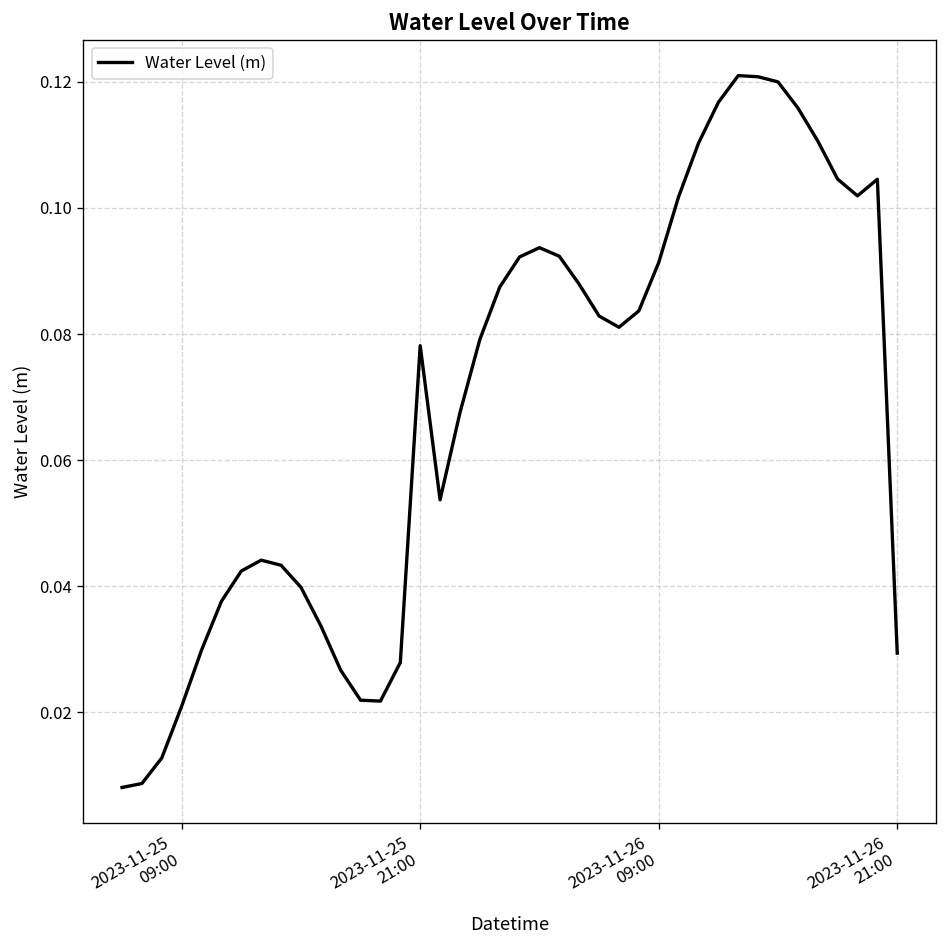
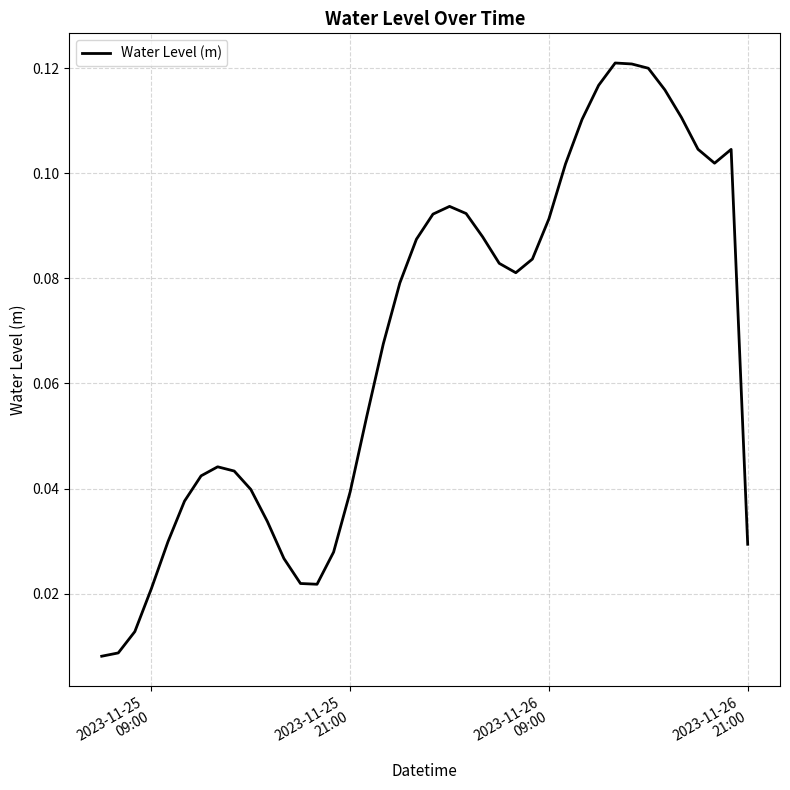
2023-11-25 21:00: 0.078 -> 0.039
